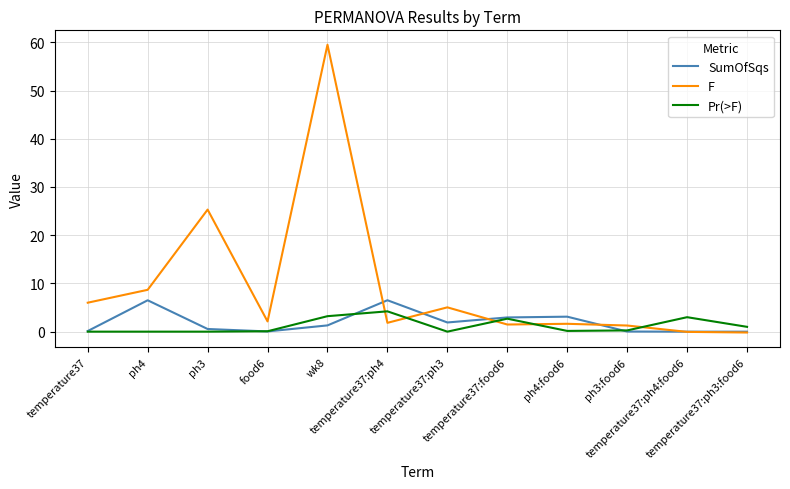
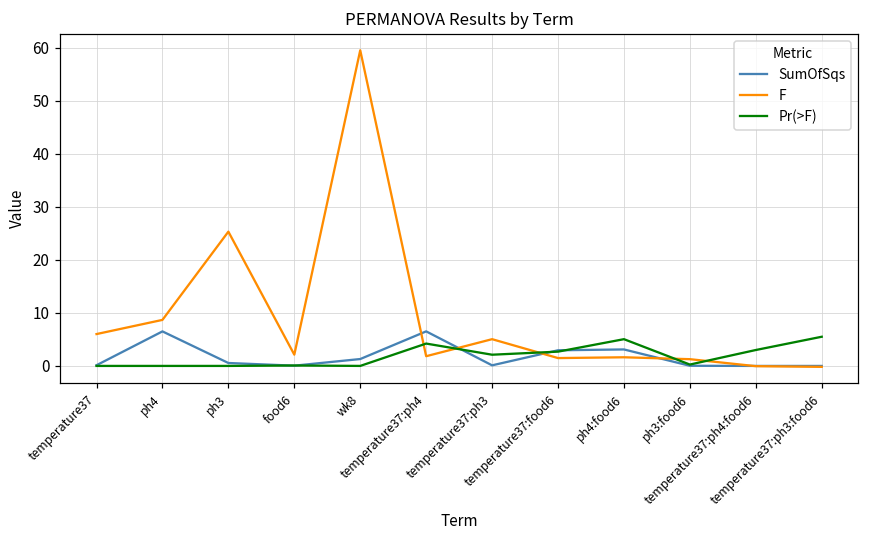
Pr(>F), wk8: 3 -> 0
SumOfSqs, temperature37:ph3: 2 -> 0
Pr(>F), temperature37:ph3: 0 -> 2
Pr(>F), ph4:food6: 0 -> 5
Pr(>F), temperature37:ph3:food6: 1 -> 6
